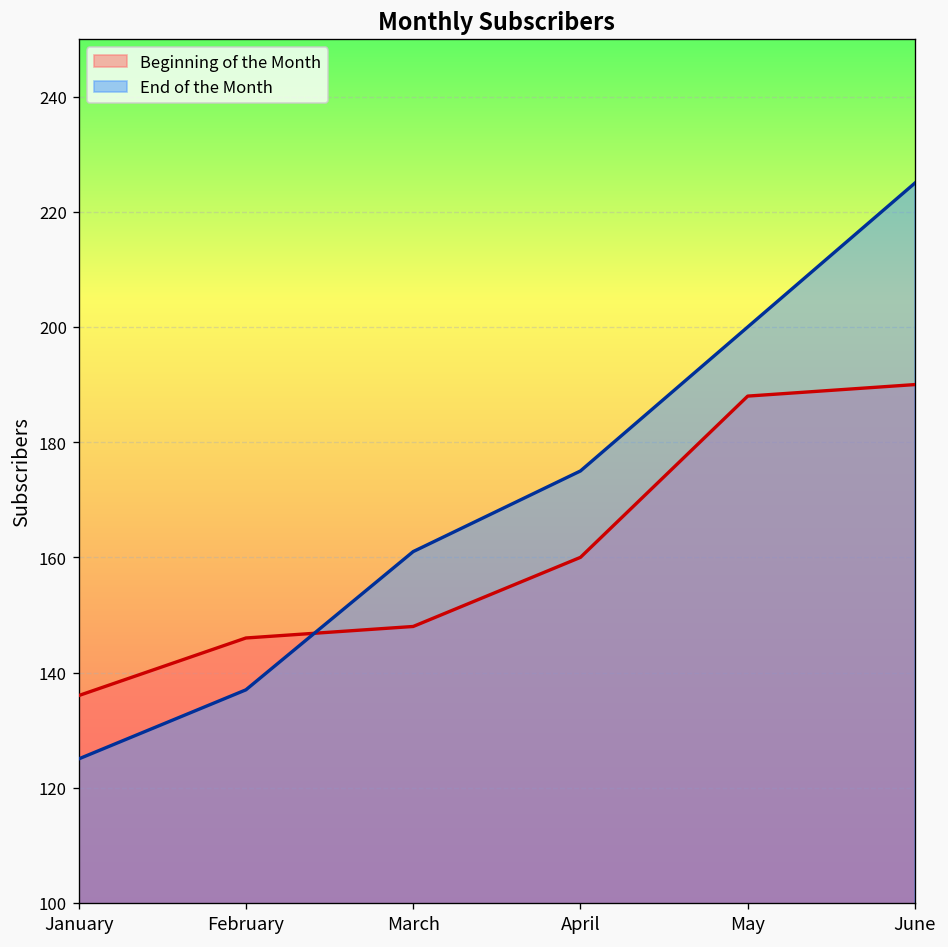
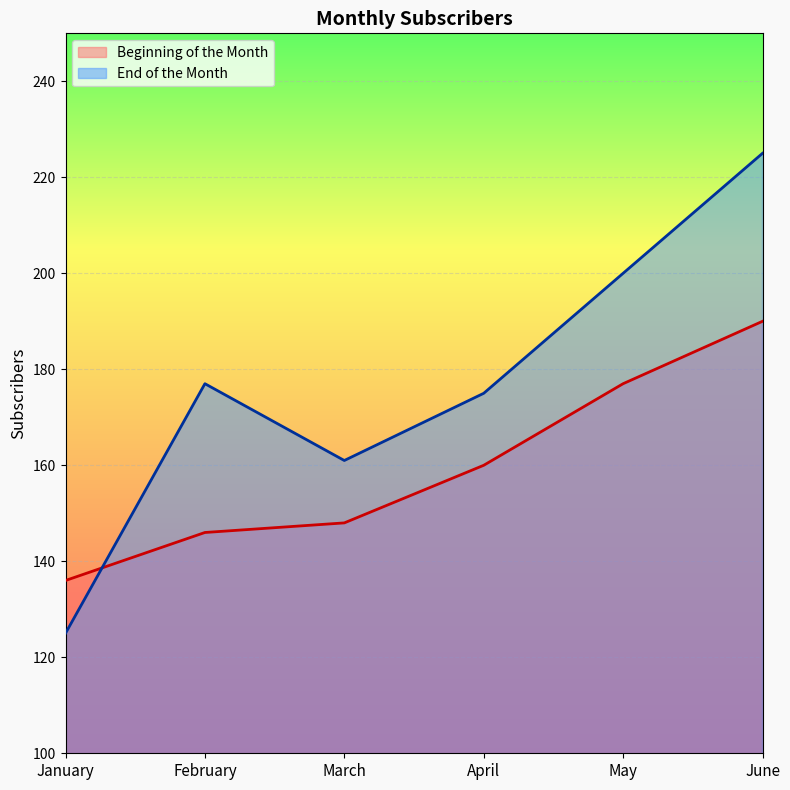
End of the Month, February: 137 -> 177
Beginning of the Month, May: 188 -> 177
